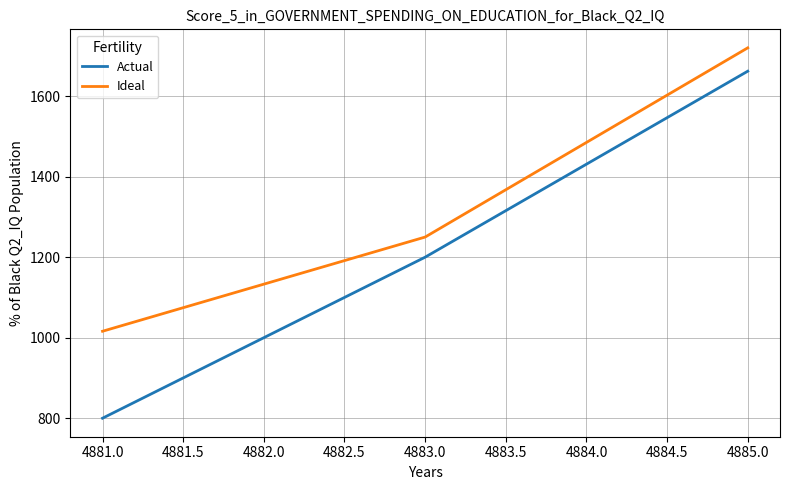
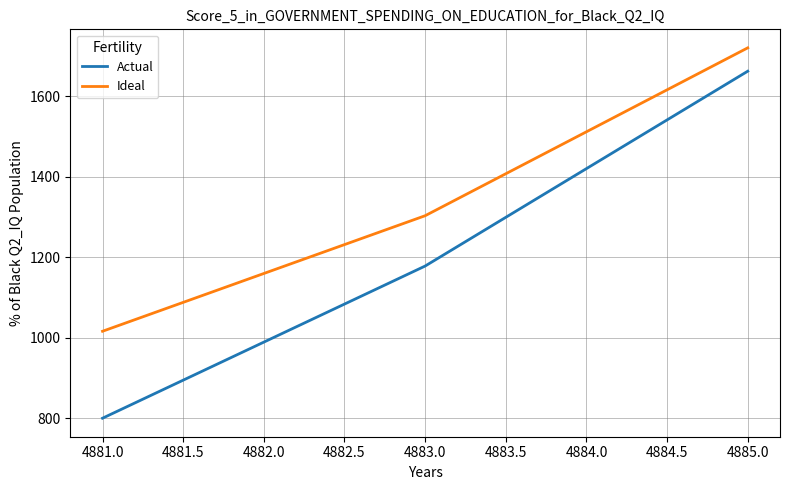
Actual, 4883.0: 1200 -> 1180
Ideal, 4883.0: 1250 -> 1300
